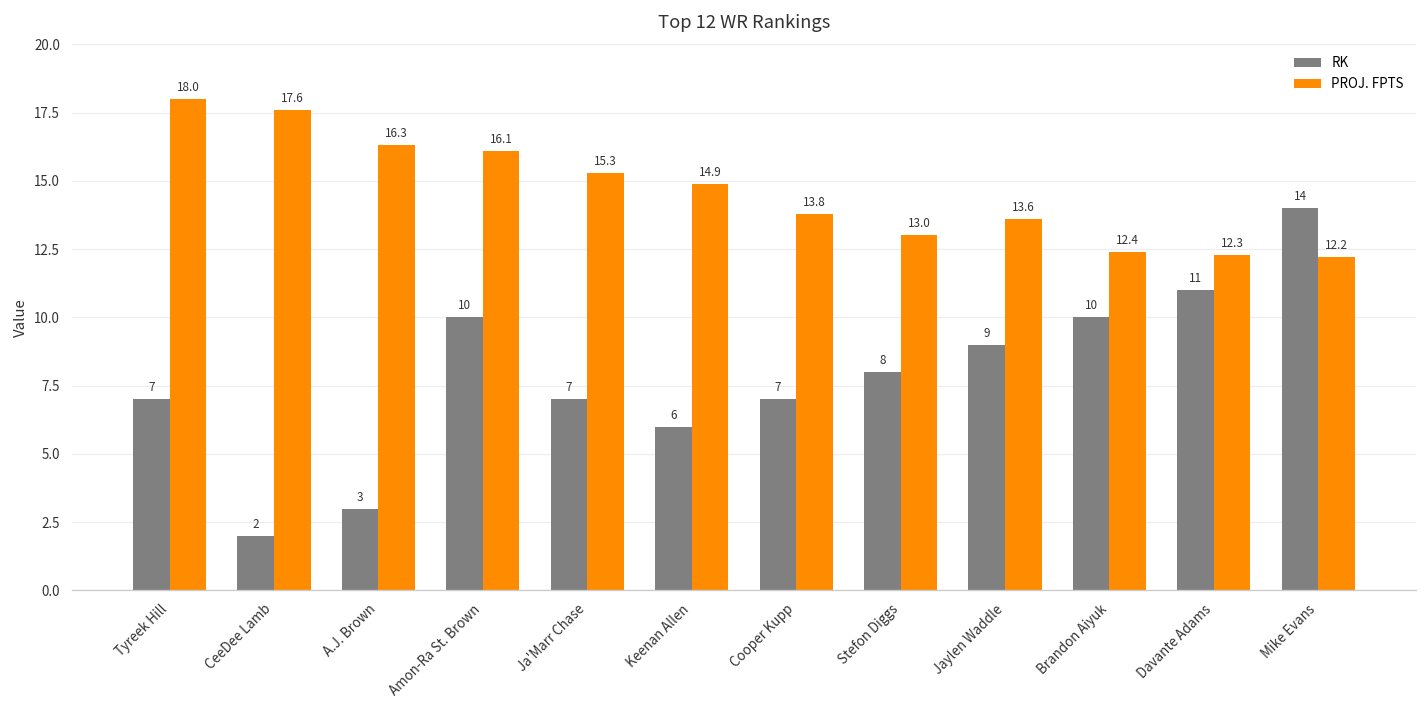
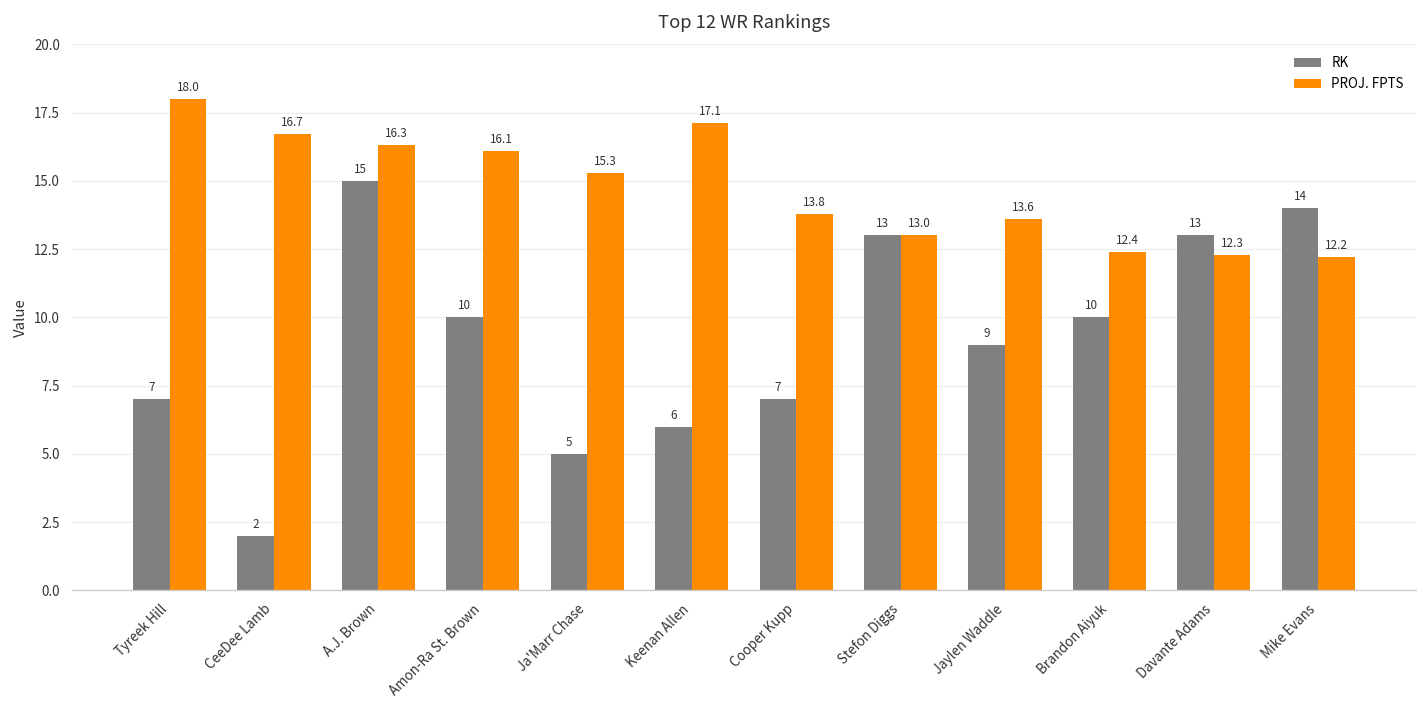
PROJ. FPTS, CeeDee Lamb: 17.6 -> 16.7
RK, A.J. Brown: 3 -> 15
RK, Ja'Marr Chase: 7 -> 5
PROJ. FPTS, Keenan Allen: 14.9 -> 17.1
RK, Stefon Diggs: 8 -> 13
RK, Davante Adams: 11 -> 13
